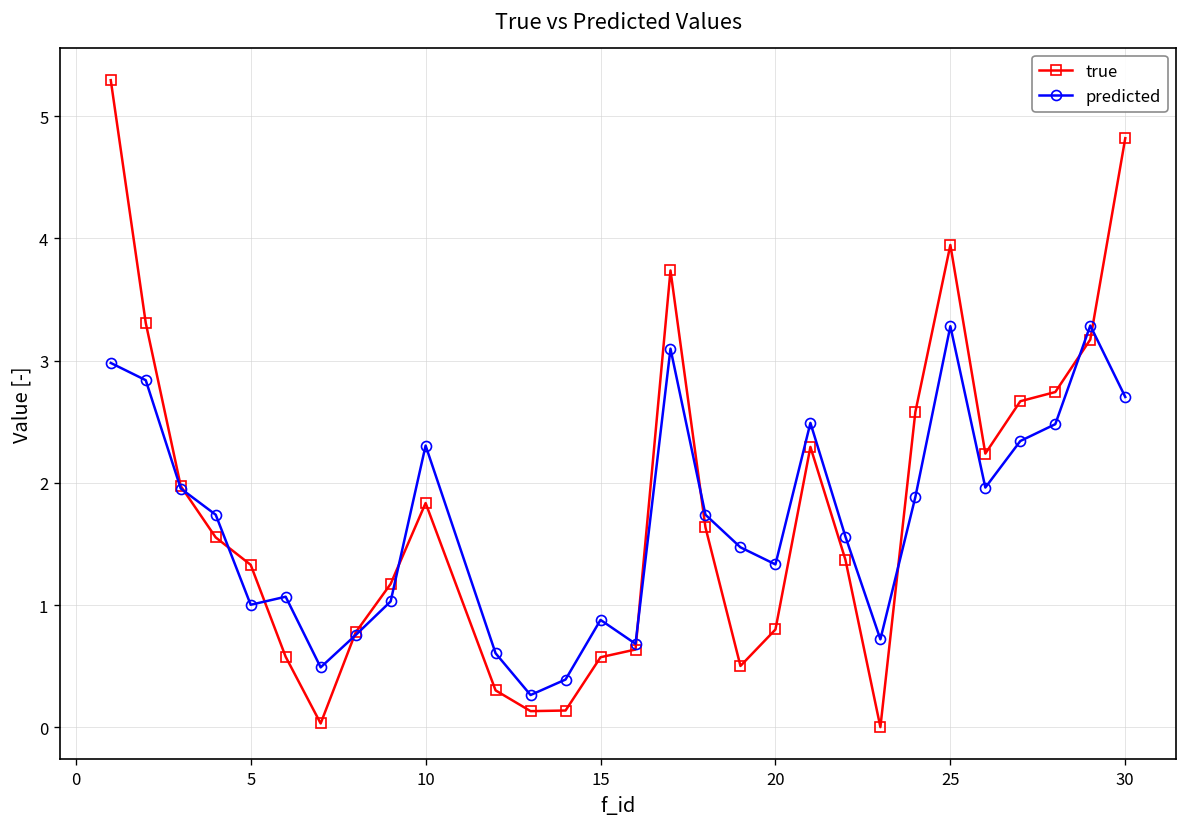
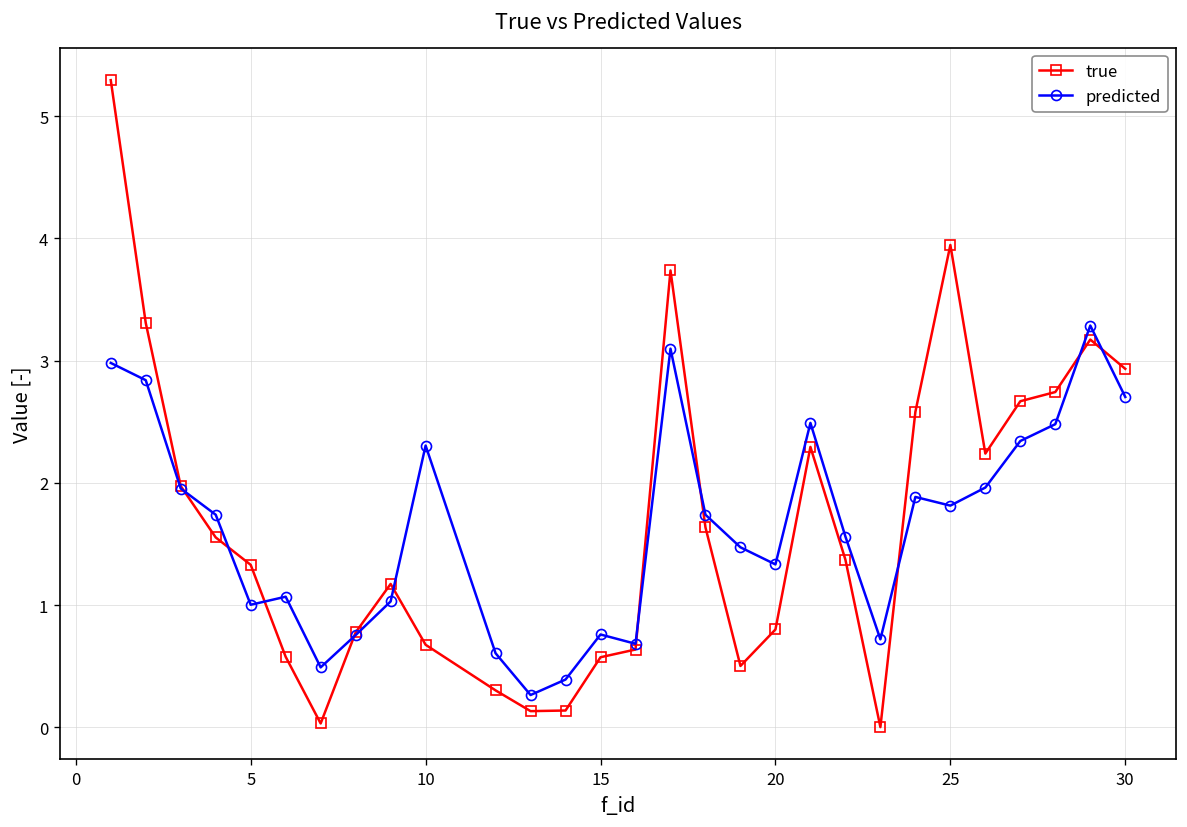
true, 10: 1.84 -> 0.68
predicted, 15: 0.88 -> 0.76
predicted, 25: 3.28 -> 1.81
true, 30: 4.82 -> 2.93
